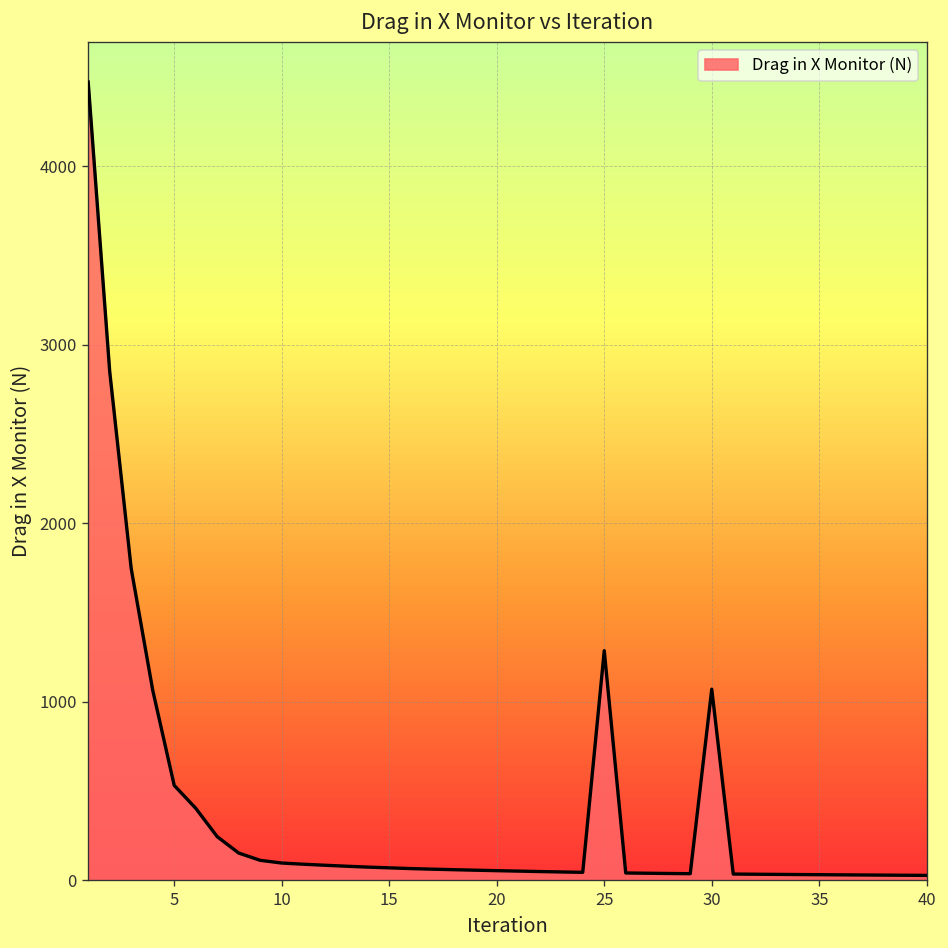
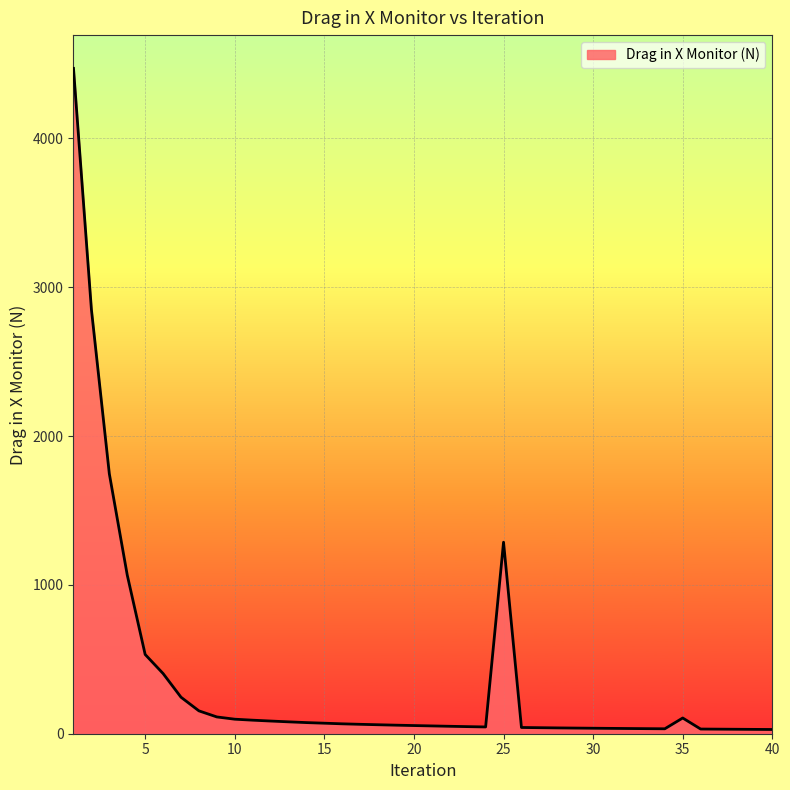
30: 1070 -> 40
35: 30 -> 110
